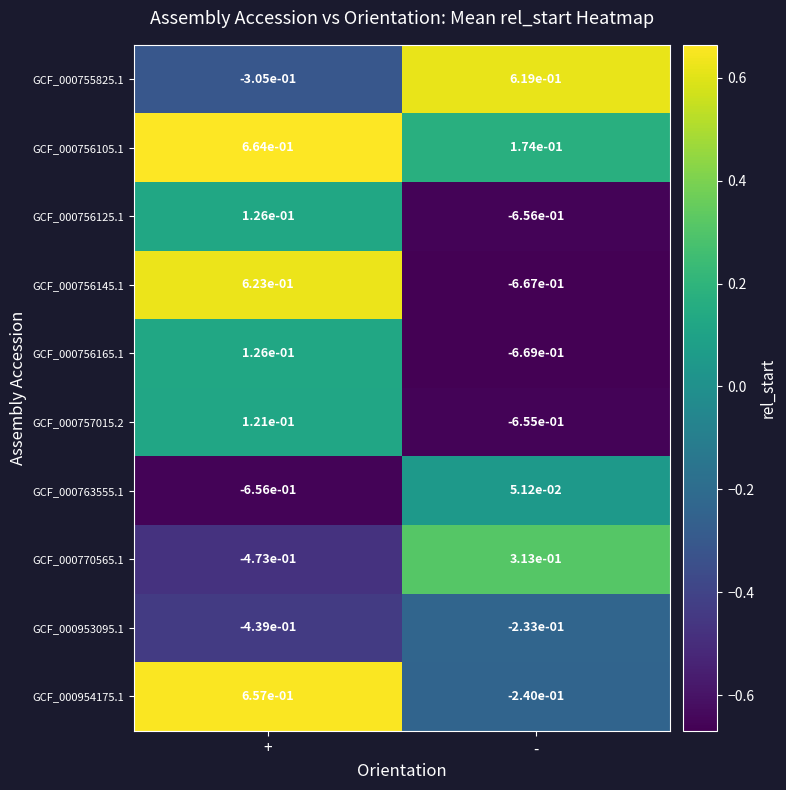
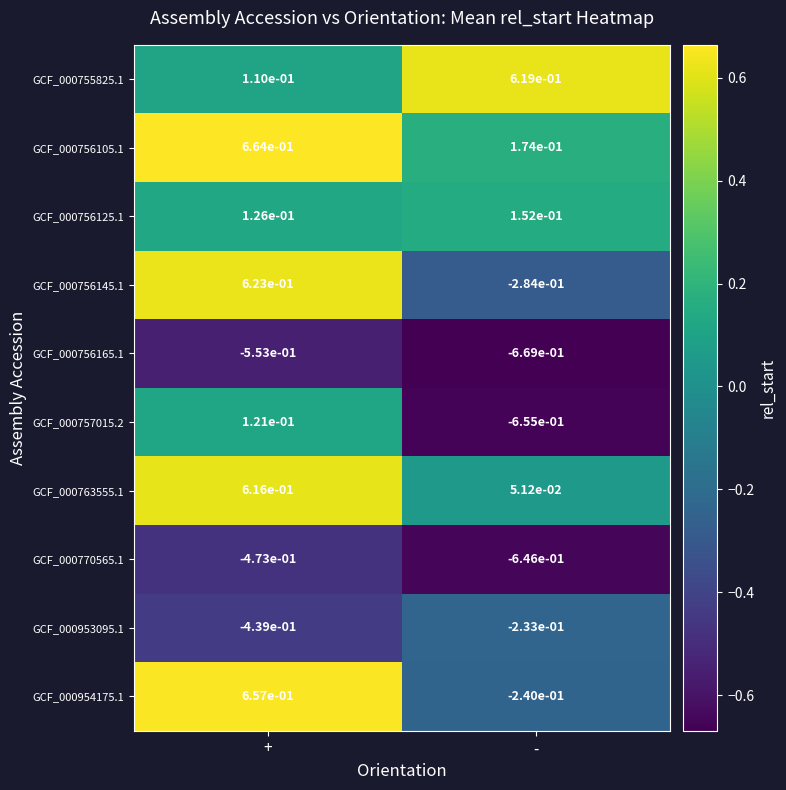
GCF_000755825.1, +: -3.05e-01 -> 1.10e-01
GCF_000756125.1, -: -6.56e-01 -> 1.52e-01
GCF_000756145.1, -: -6.67e-01 -> -2.84e-01
GCF_000756165.1, +: 1.26e-01 -> -5.53e-01
GCF_000763555.1, +: -6.56e-01 -> 6.16e-01
GCF_000770565.1, -: 3.13e-01 -> -6.46e-01
